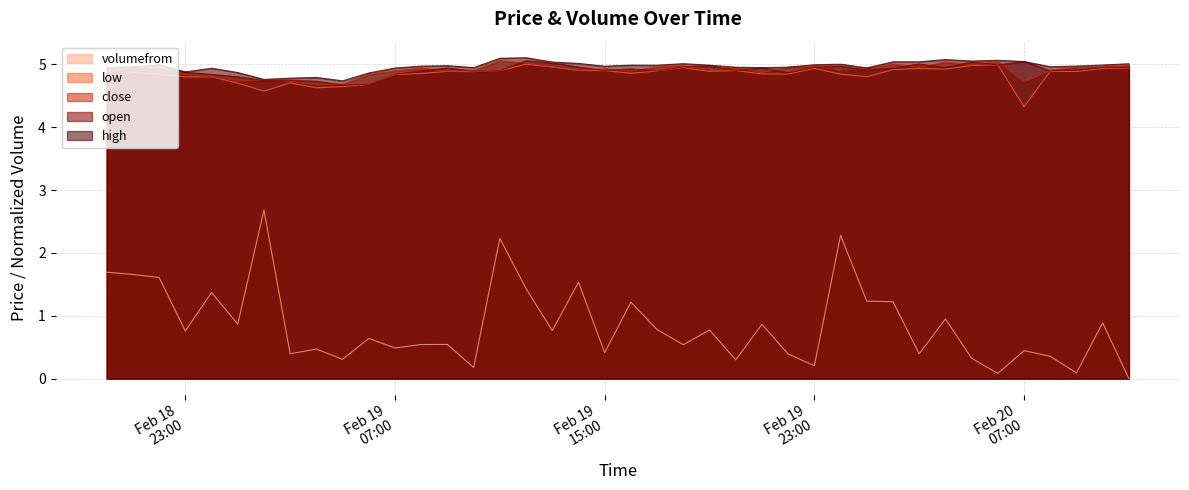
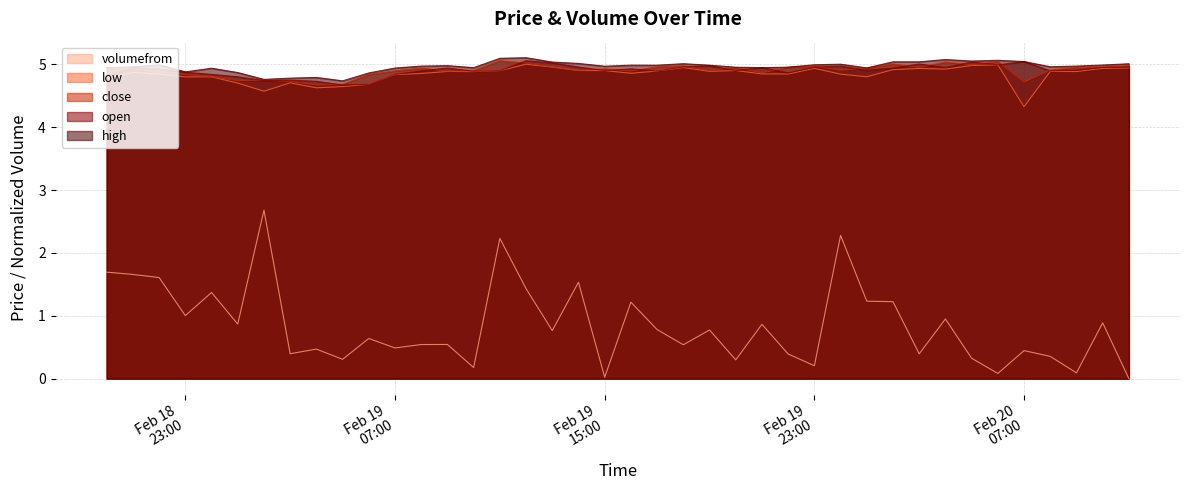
volumefrom, Feb 18 23:00: 0.8 -> 1.0
volumefrom, Feb 19 15:00: 0.4 -> 0.0
